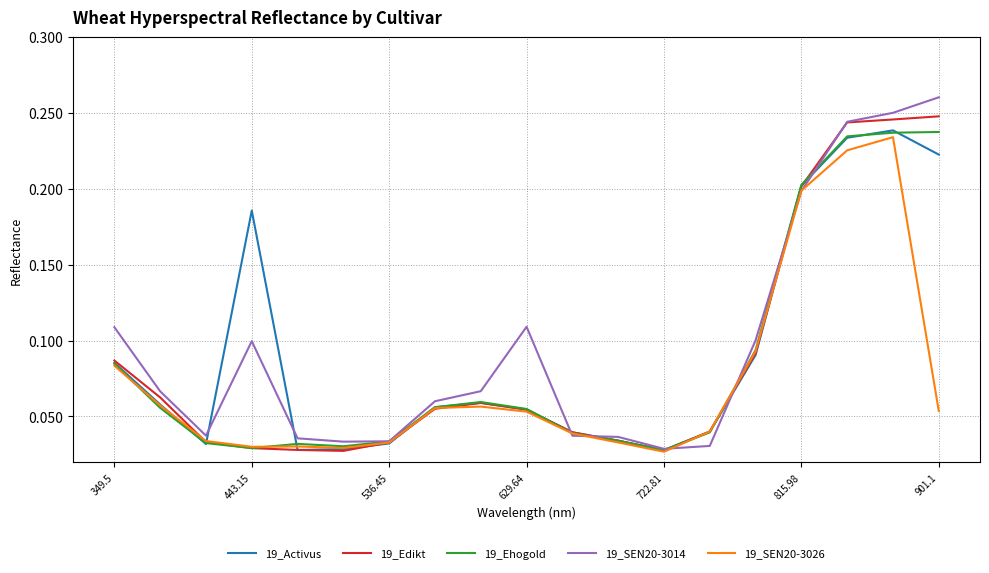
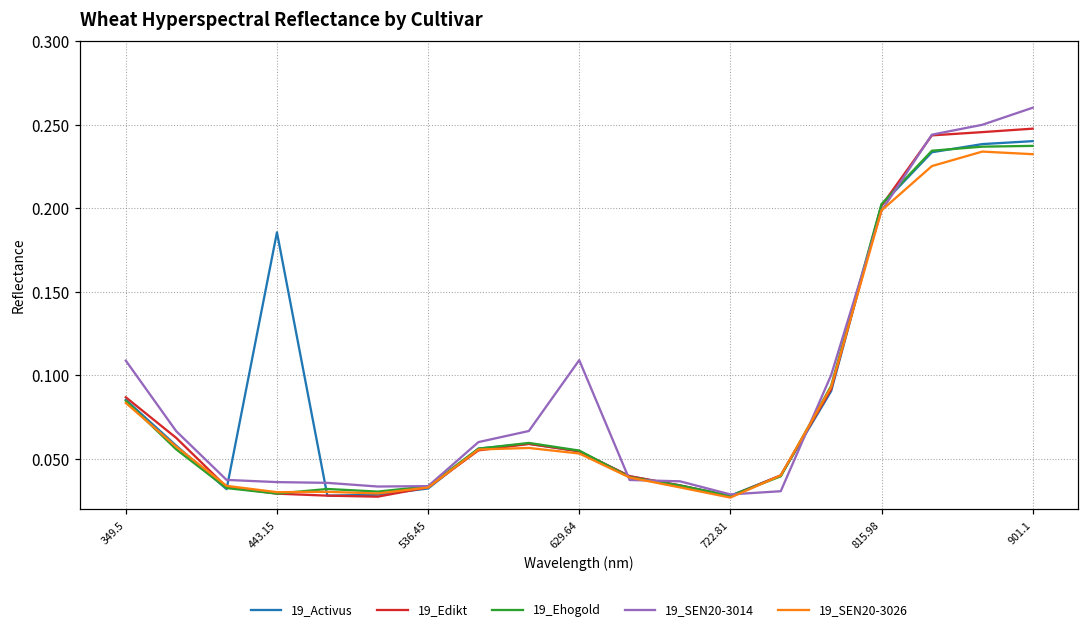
19_SEN20-3014, 443.15: 0.100 -> 0.036
19_Activus, 901.1: 0.223 -> 0.240
19_SEN20-3026, 901.1: 0.054 -> 0.232
